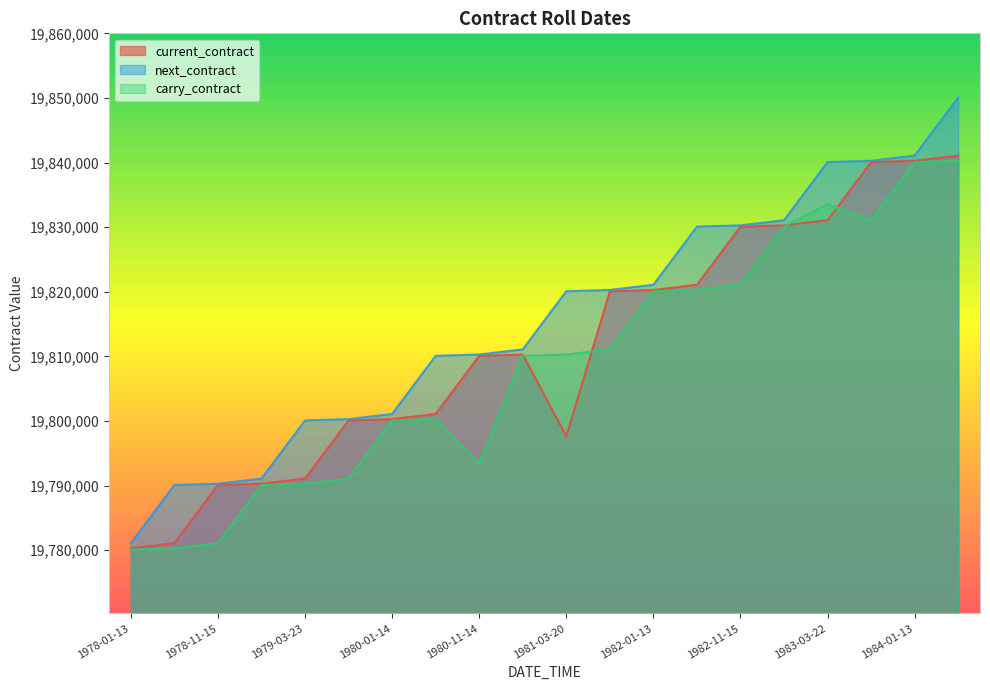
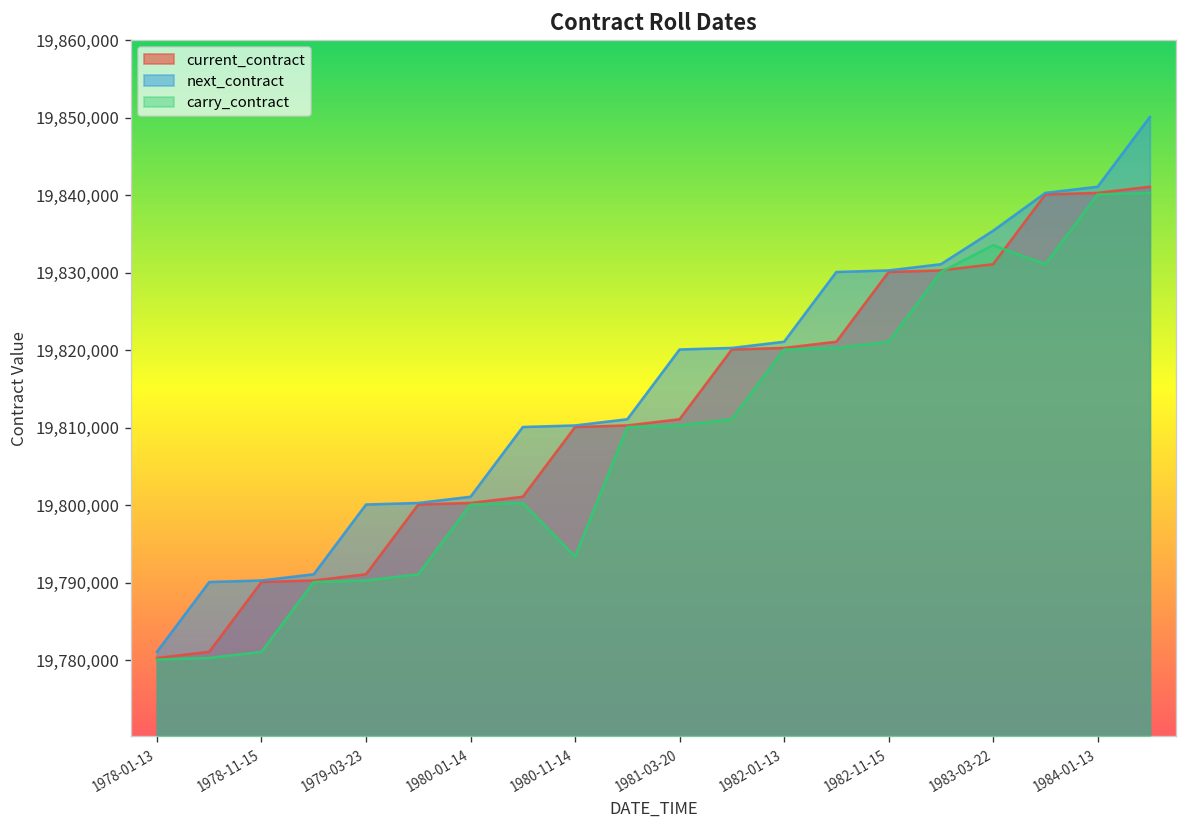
current_contract, 1981-03-20: 19,798,000 -> 19,811,000
next_contract, 1983-03-22: 19,840,000 -> 19,835,000
